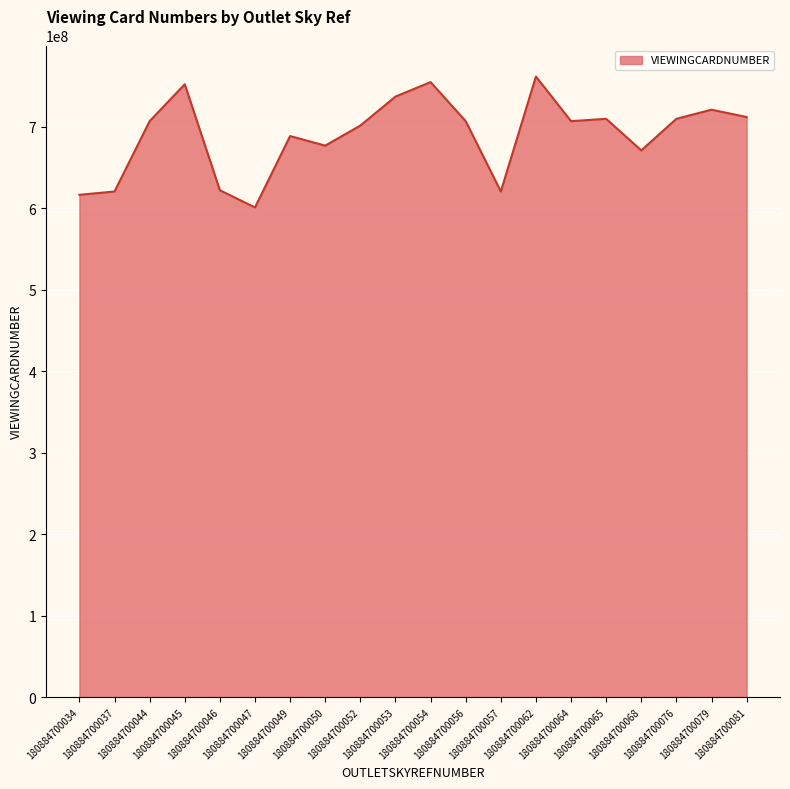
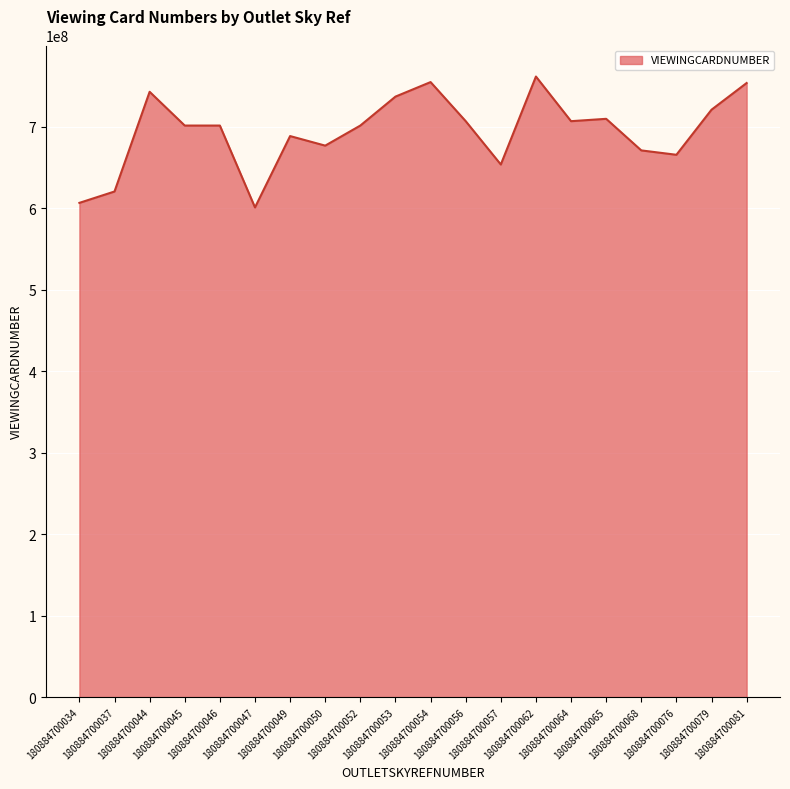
180884700034: 620000000 -> 610000000
180884700044: 710000000 -> 740000000
180884700045: 750000000 -> 700000000
180884700046: 620000000 -> 700000000
180884700057: 620000000 -> 650000000
180884700076: 710000000 -> 670000000
180884700081: 710000000 -> 750000000
